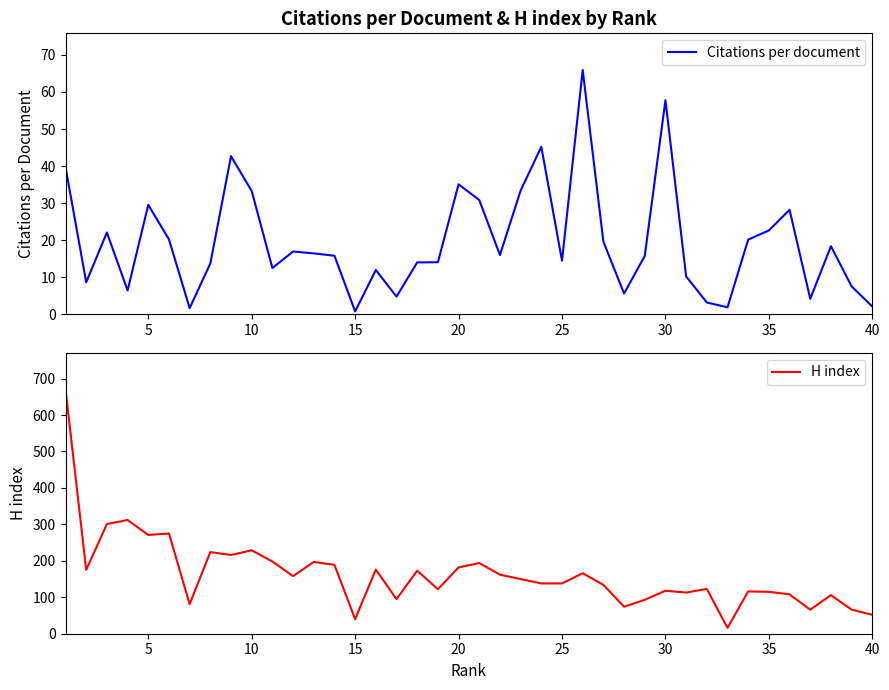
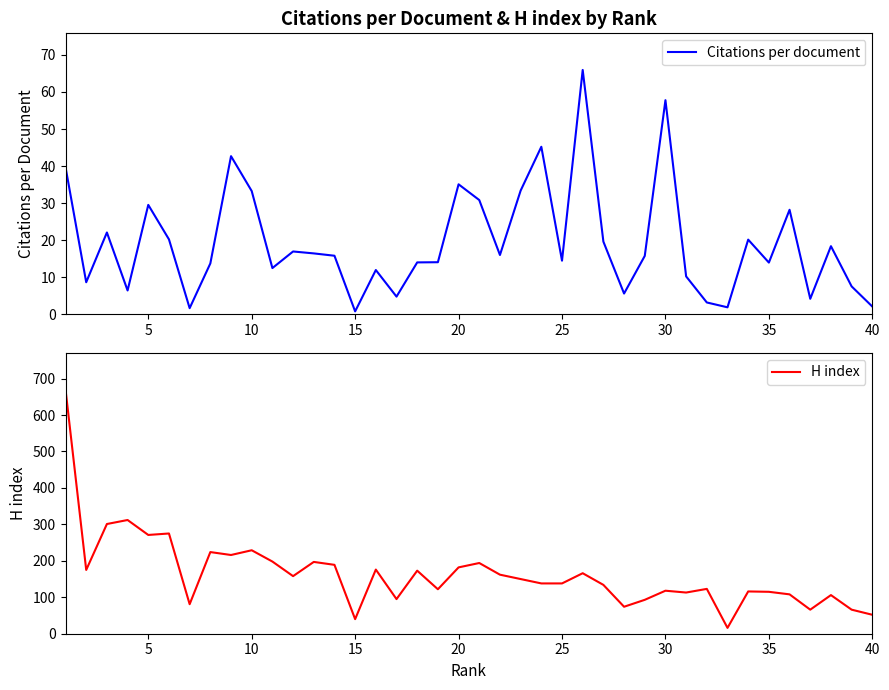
Citations per Document & H index by Rank, 35: 23 -> 14
